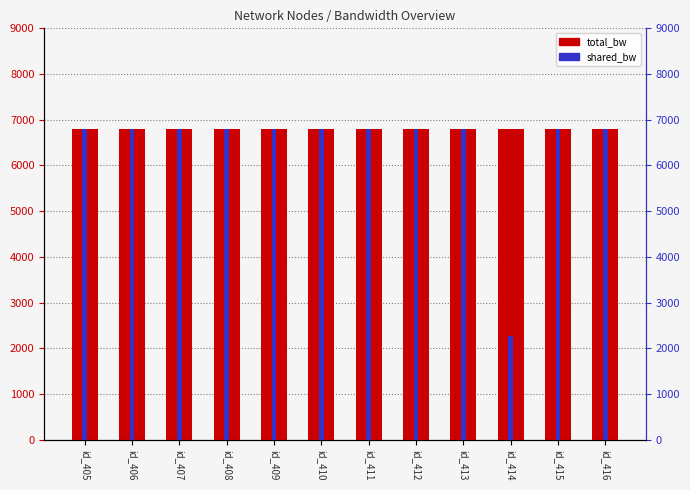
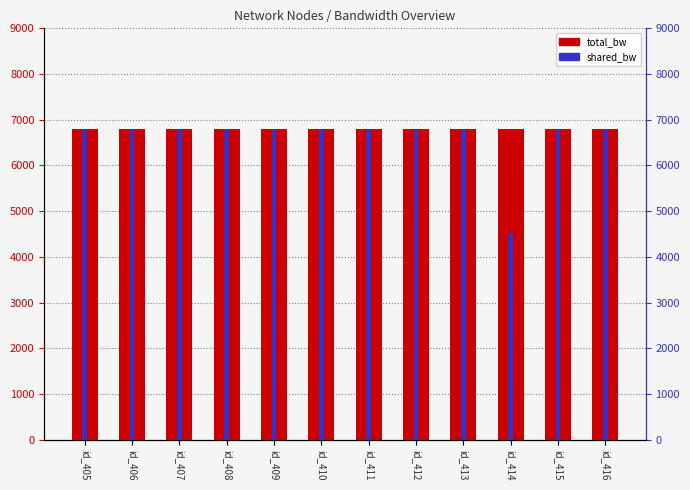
shared_bw, id_414: 2300 -> 4500
